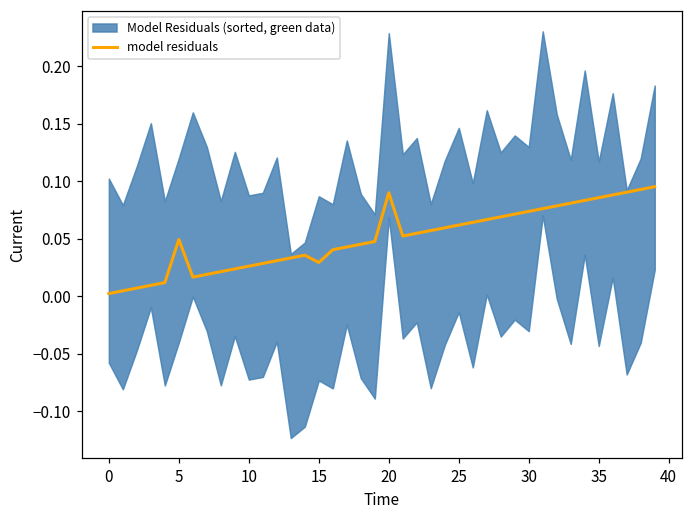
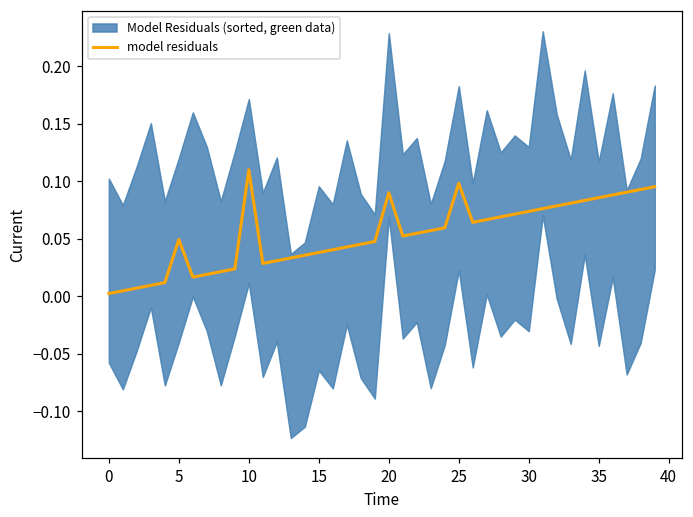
model residuals, 10: 0.026 -> 0.110
model residuals, 15: 0.029 -> 0.038
model residuals, 25: 0.062 -> 0.098
